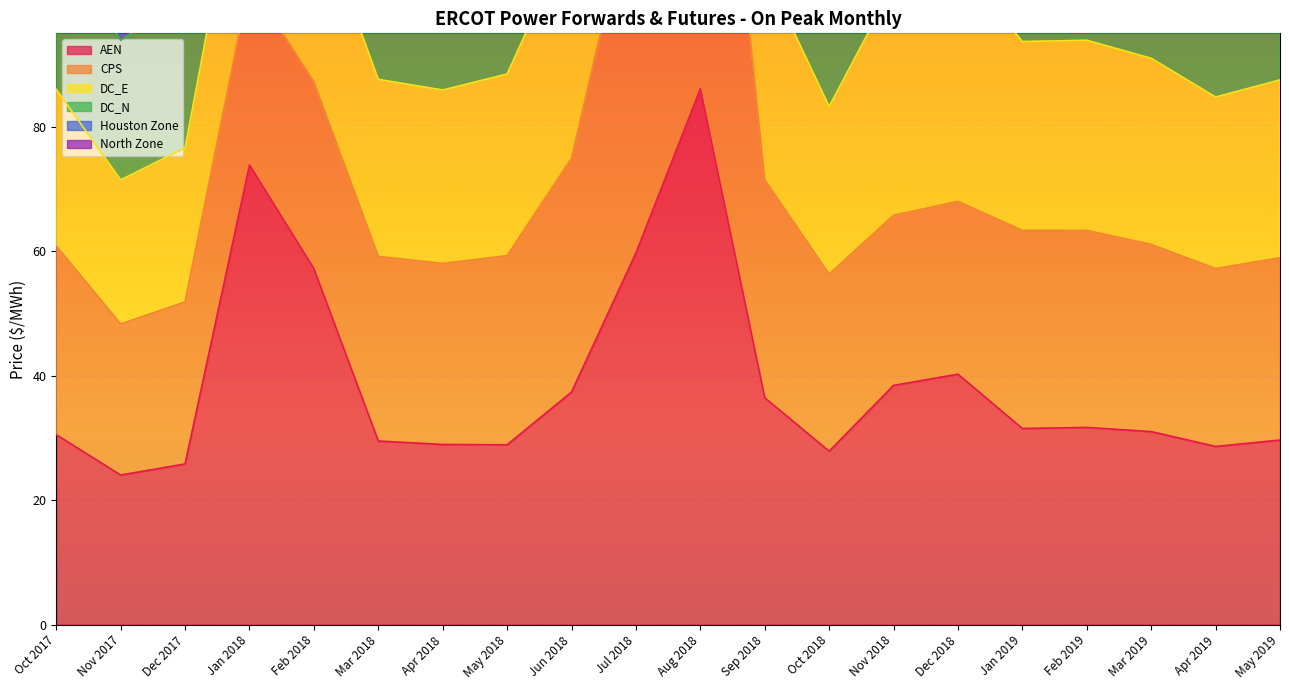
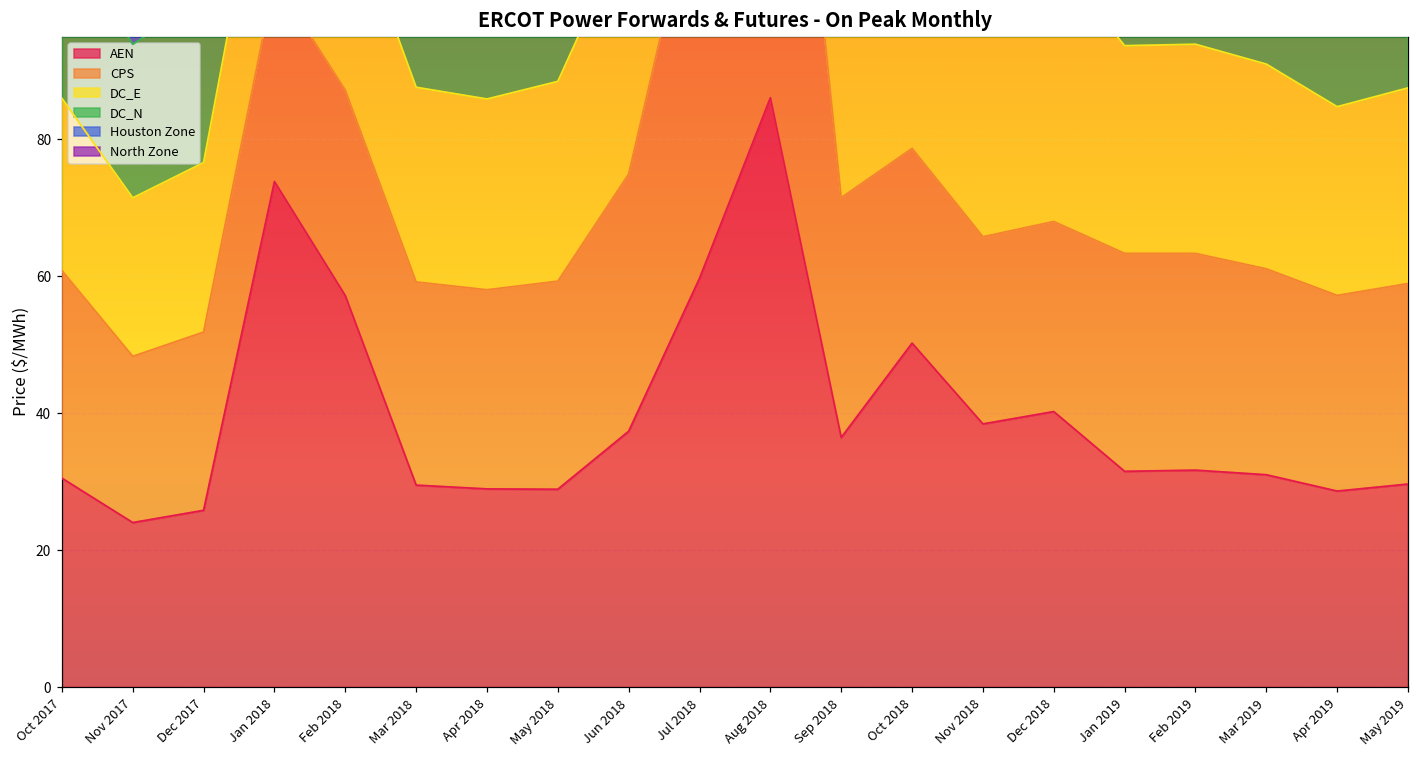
AEN, Oct 2018: 28 -> 50
